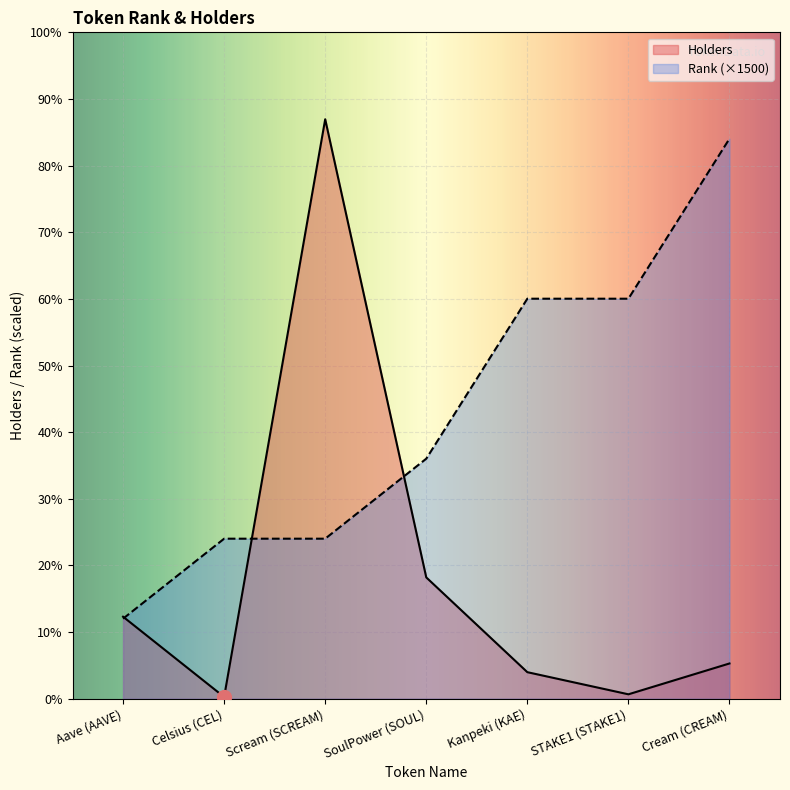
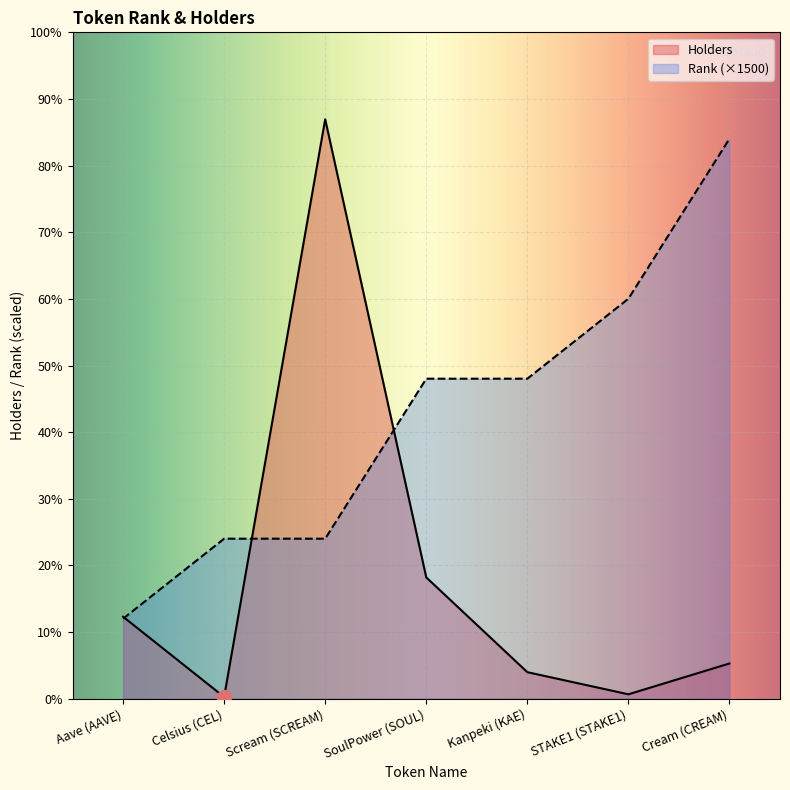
Rank (×1500), SoulPower (SOUL): 36% -> 48%
Rank (×1500), Kanpeki (KAE): 60% -> 48%
